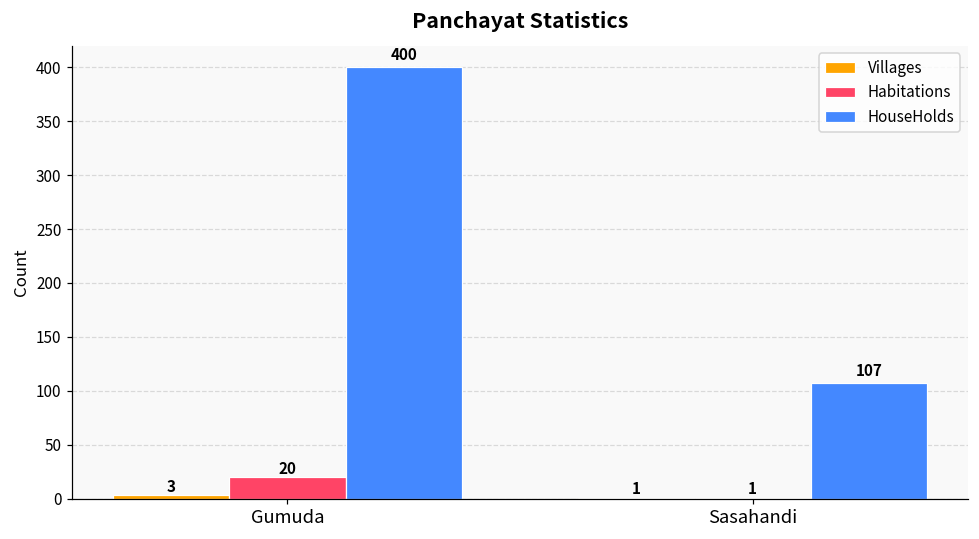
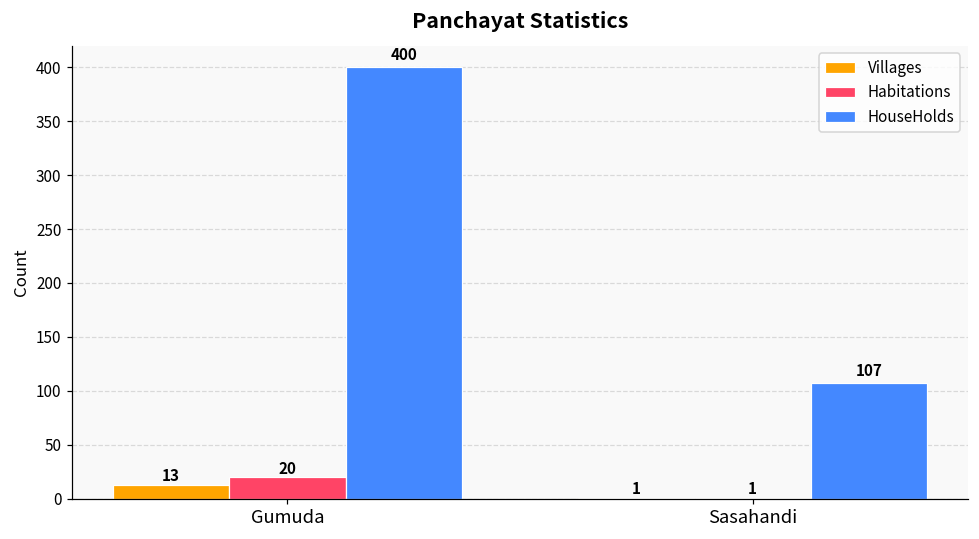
Villages, Gumuda: 3 -> 13
